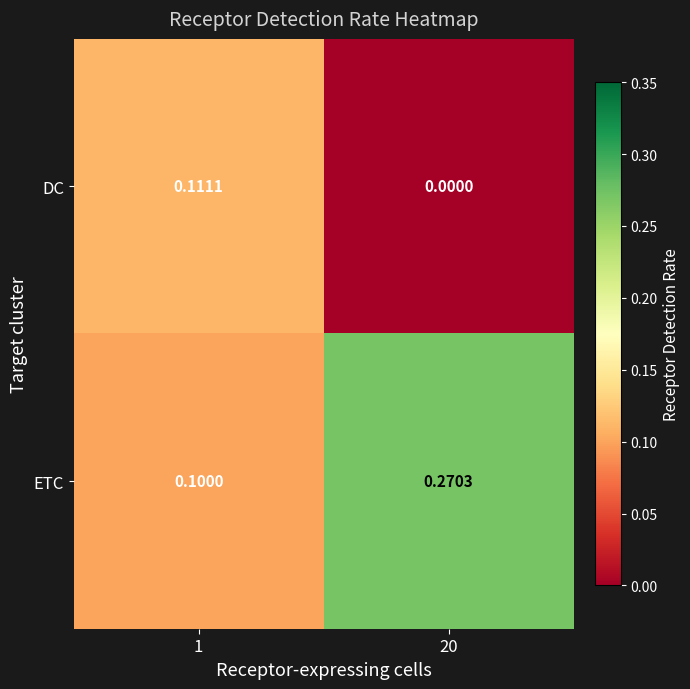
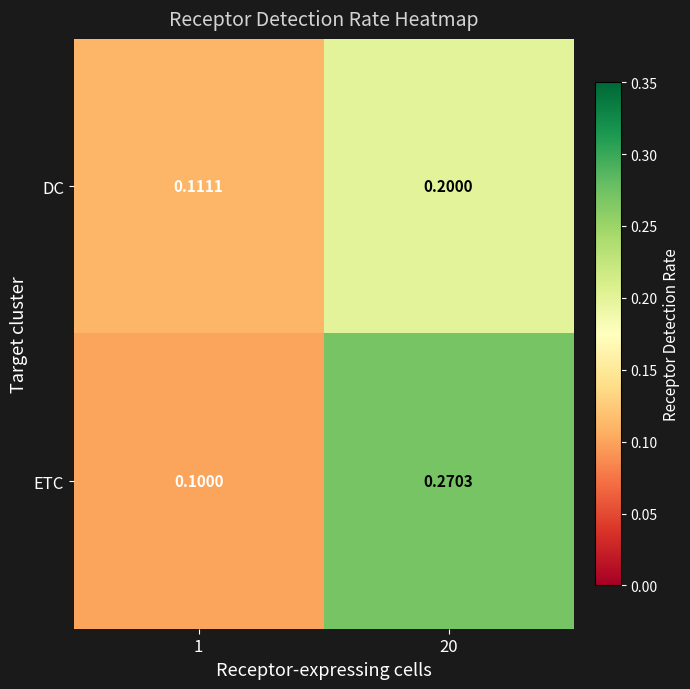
DC, 20: 0.0000 -> 0.2000
